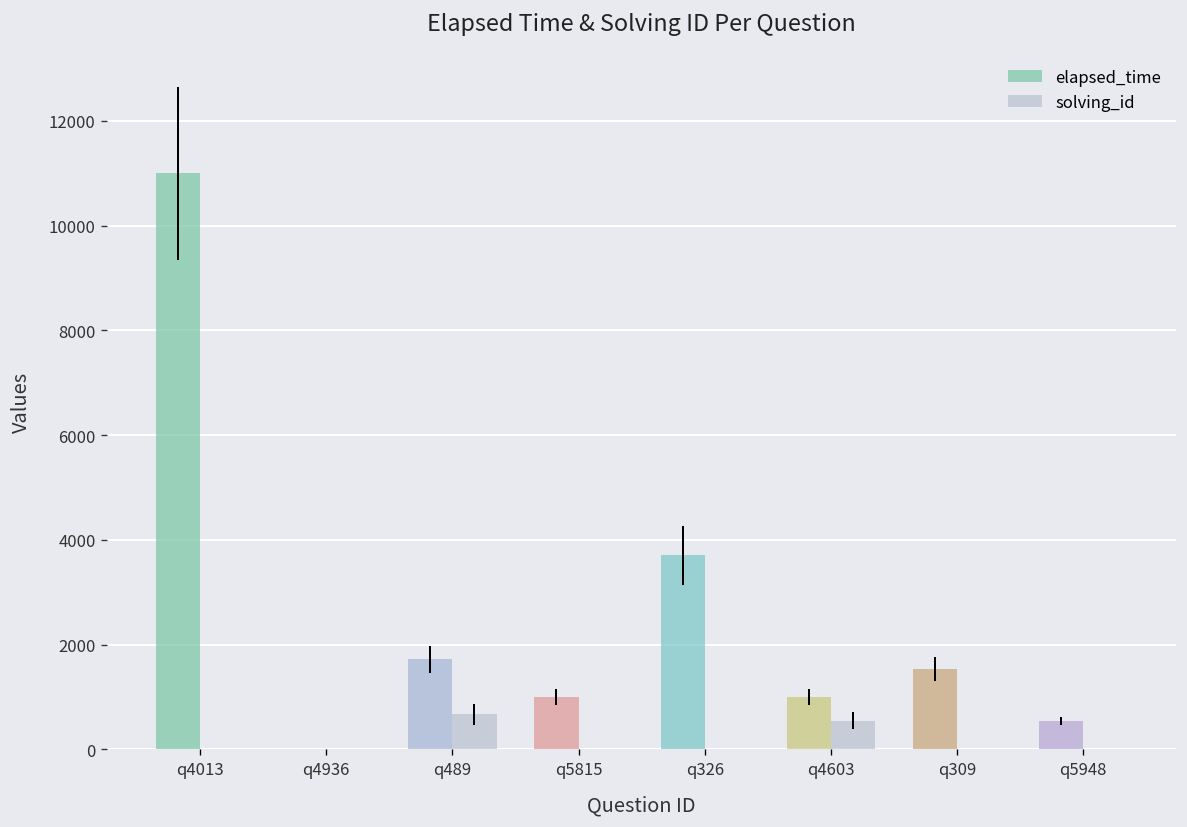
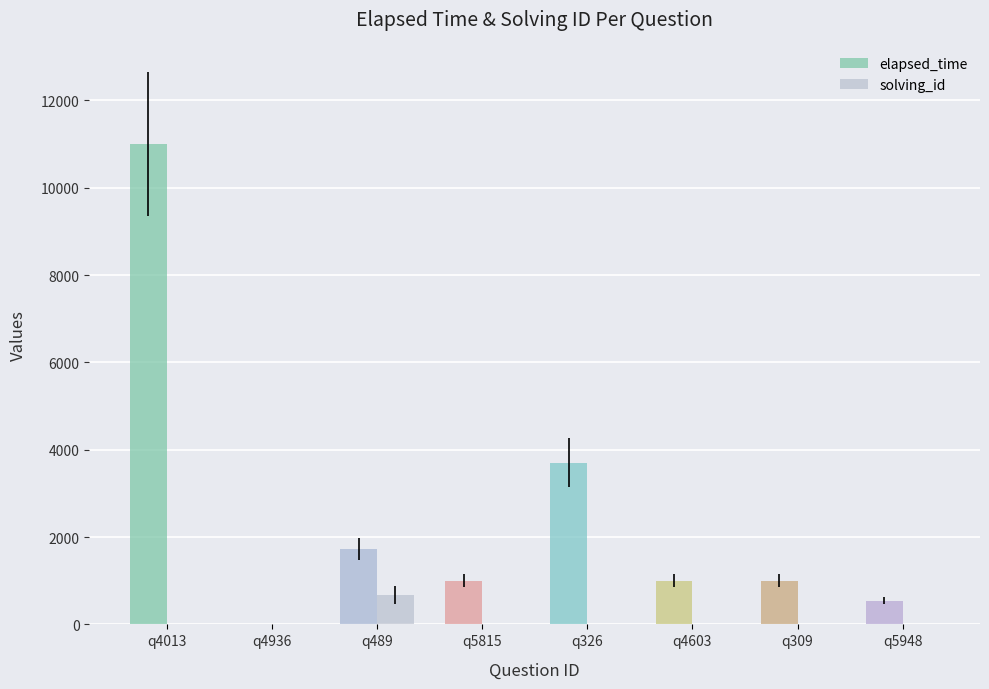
solving_id, q4603: 600 -> 0
elapsed_time, q309: 1500 -> 1000
